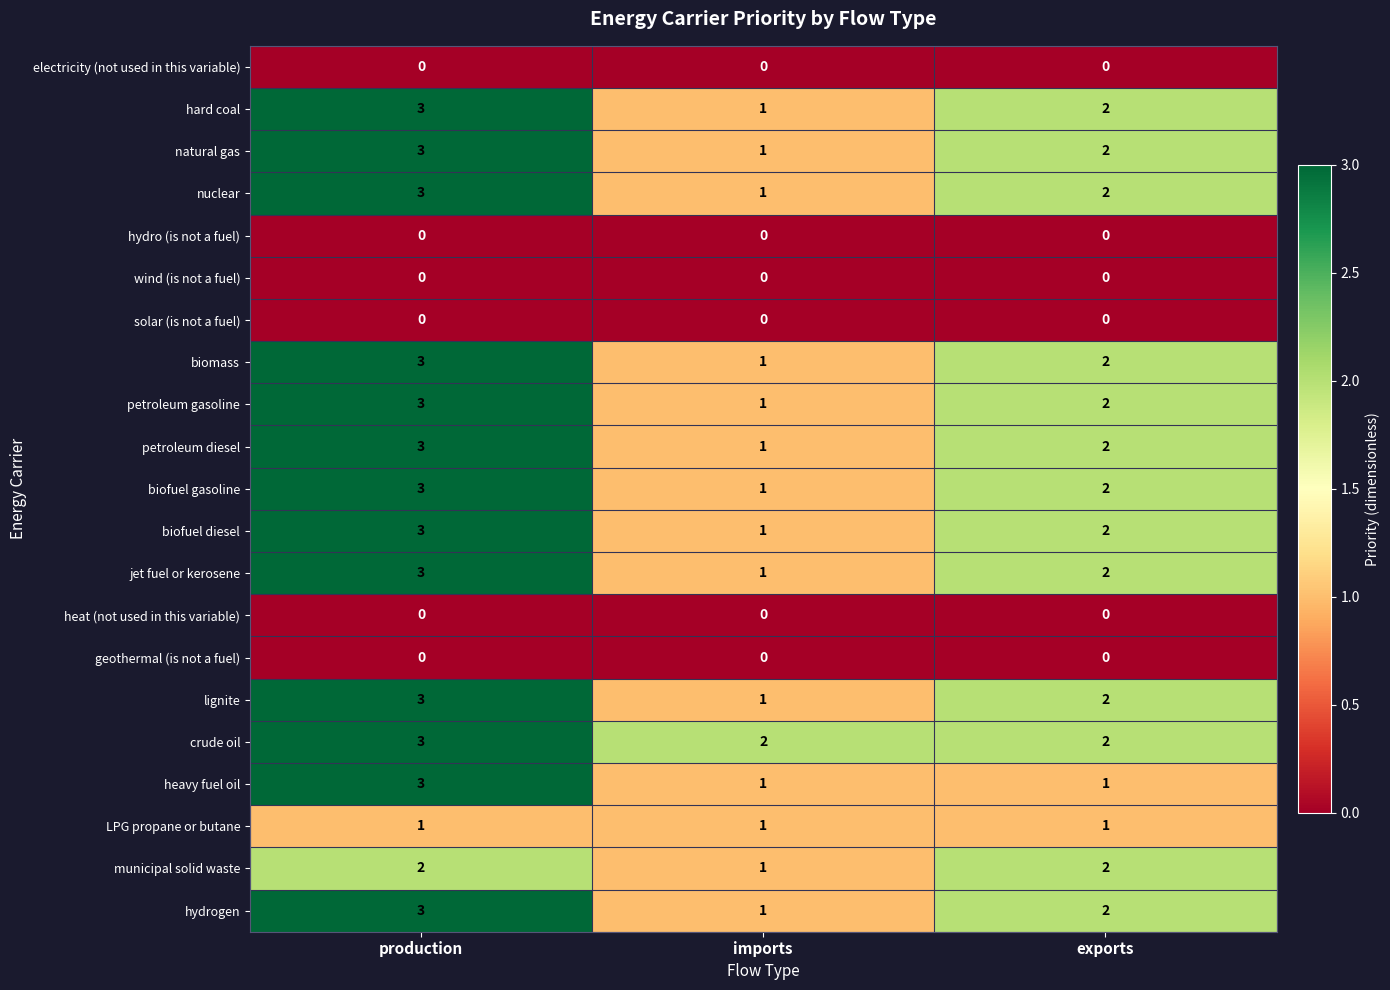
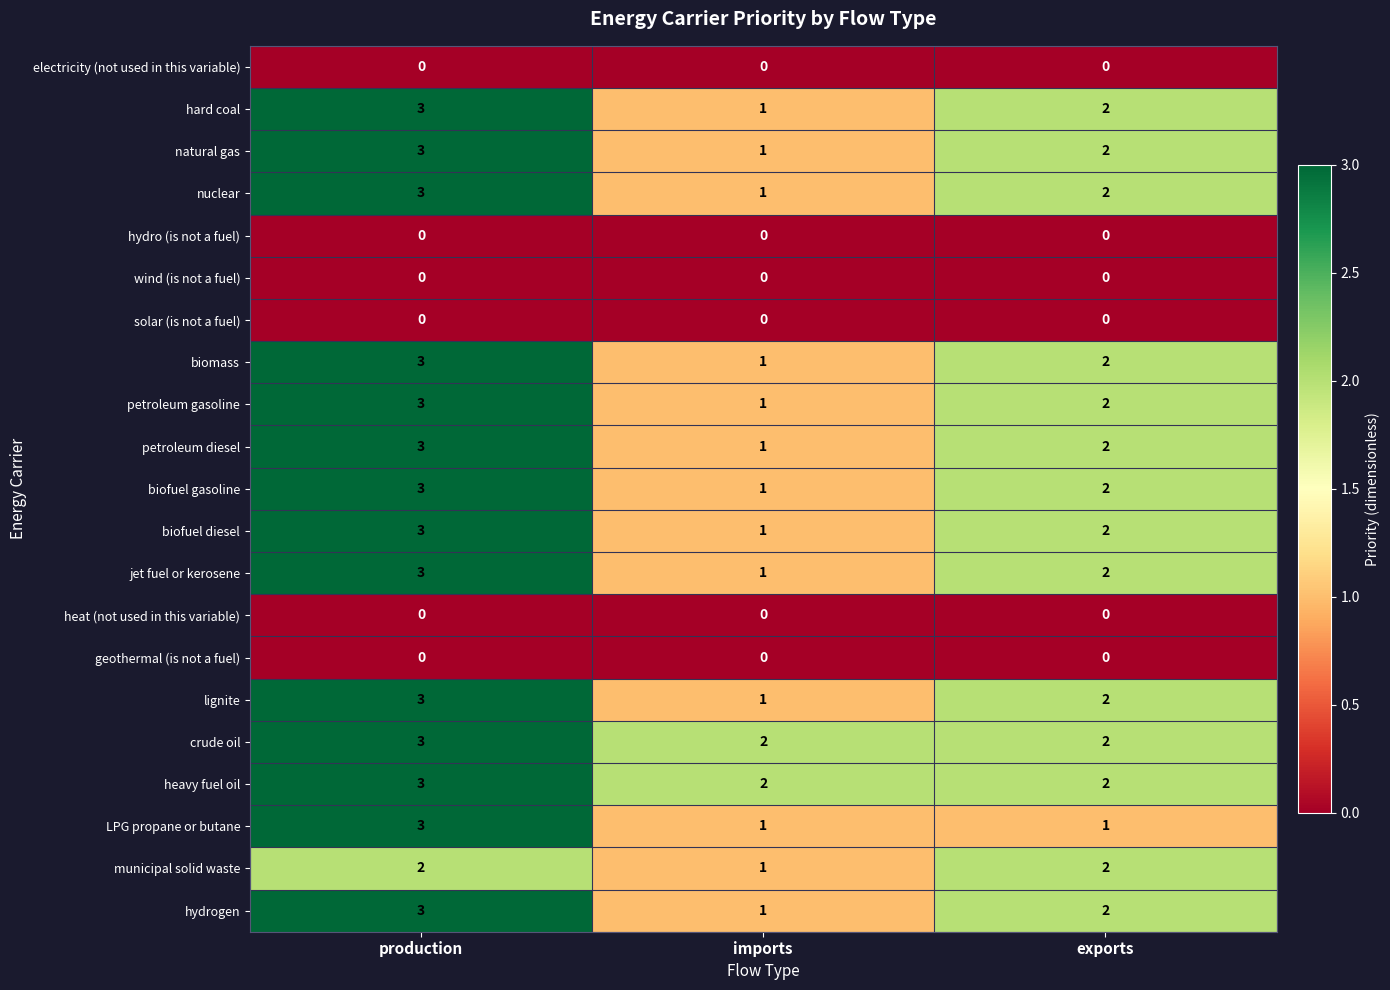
heavy fuel oil, imports: 1 -> 2
heavy fuel oil, exports: 1 -> 2
LPG propane or butane, production: 1 -> 3
